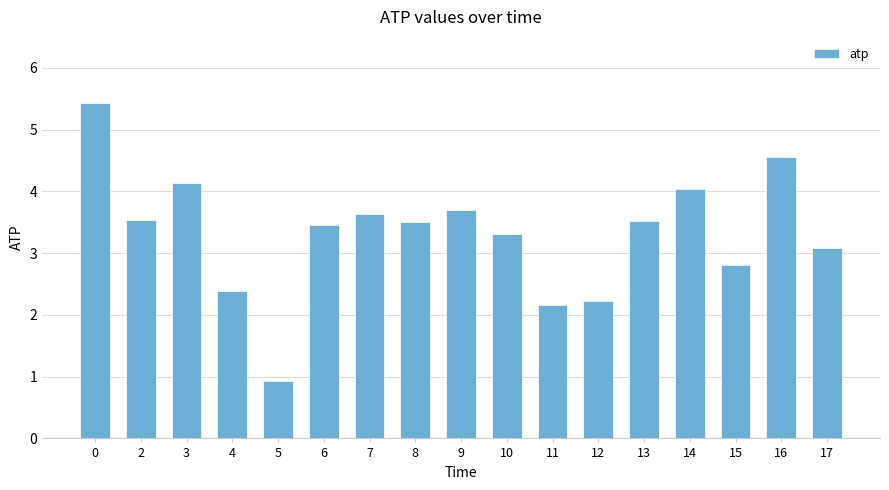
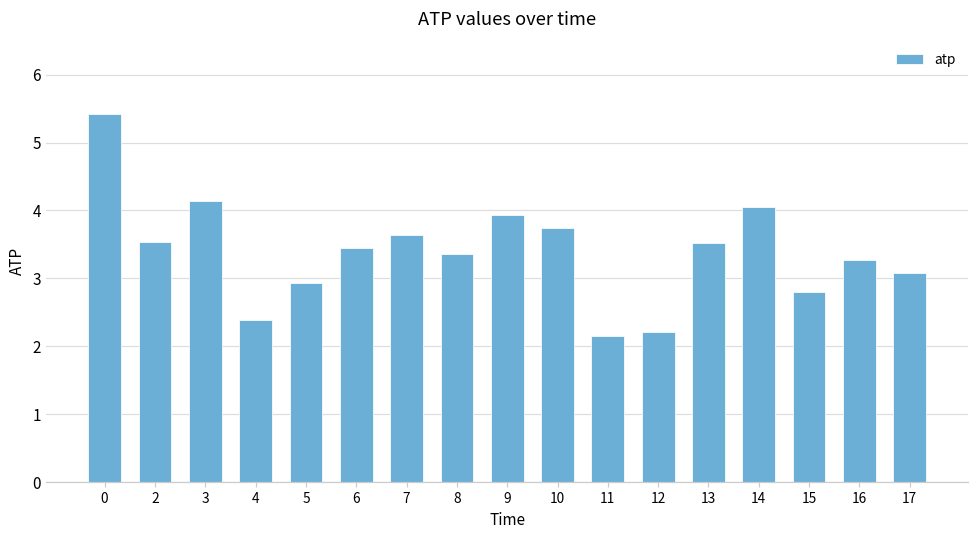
5: 0.9 -> 2.9
8: 3.5 -> 3.4
9: 3.7 -> 3.9
10: 3.3 -> 3.7
16: 4.6 -> 3.3
